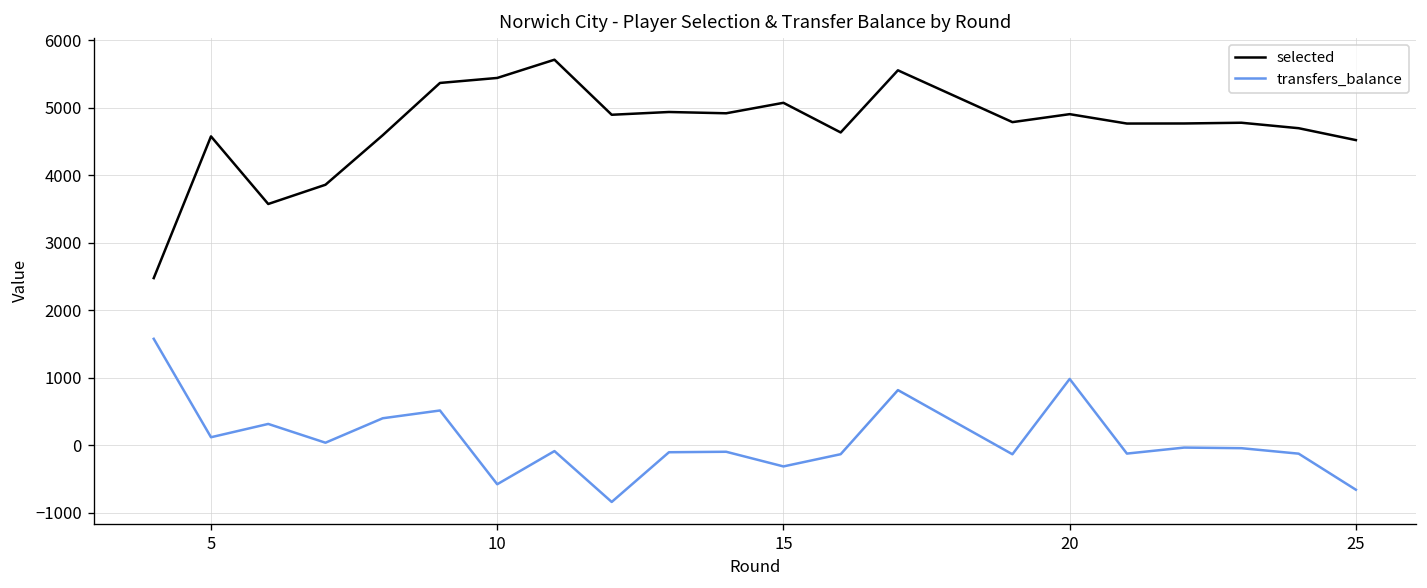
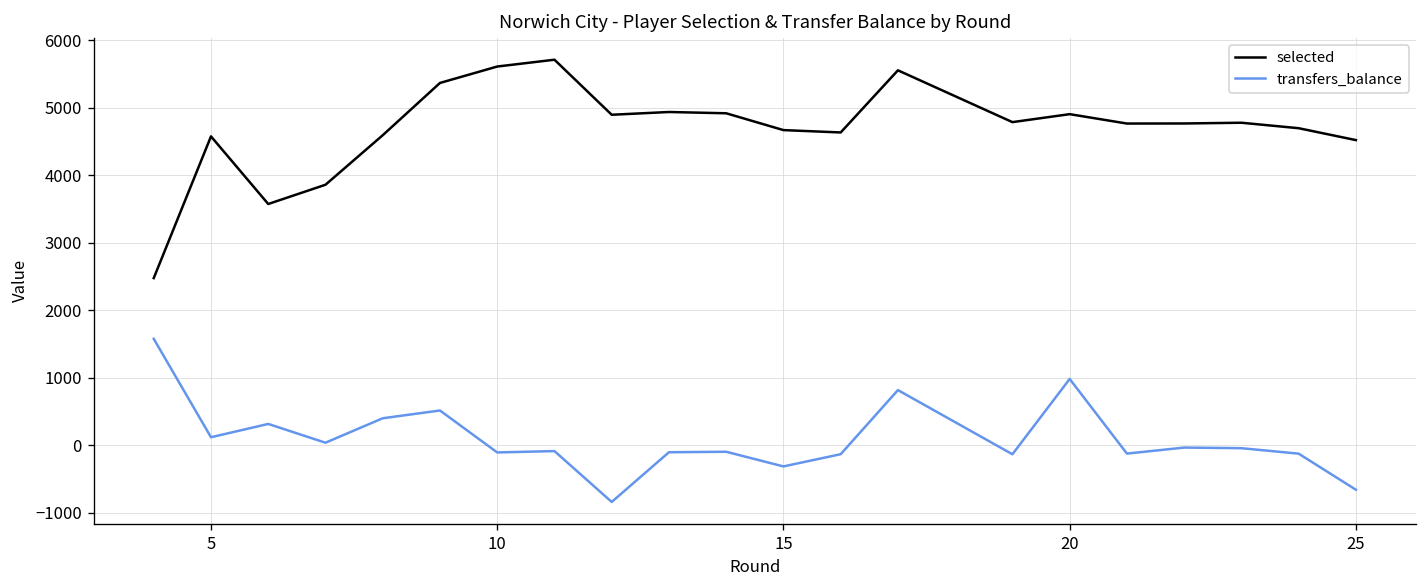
selected, 10: 5400 -> 5600
transfers_balance, 10: -600 -> -100
selected, 15: 5100 -> 4700
